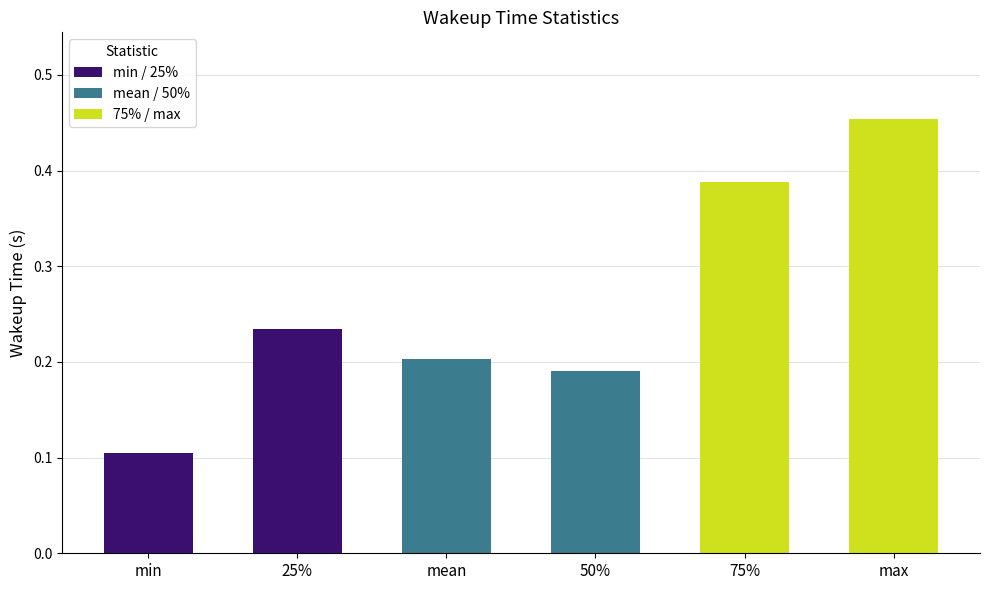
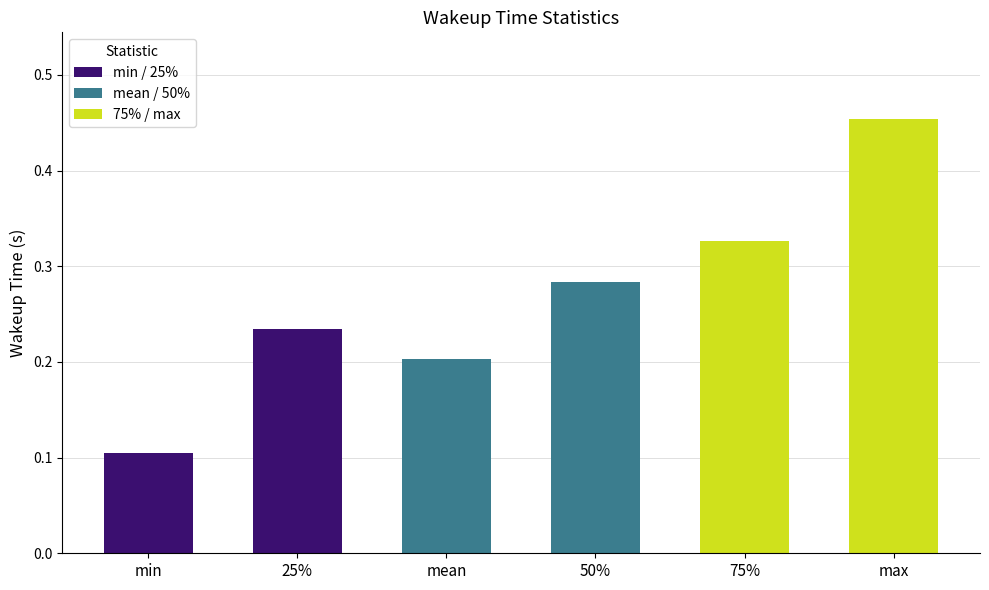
50%: 0.19 -> 0.28
75%: 0.39 -> 0.33
